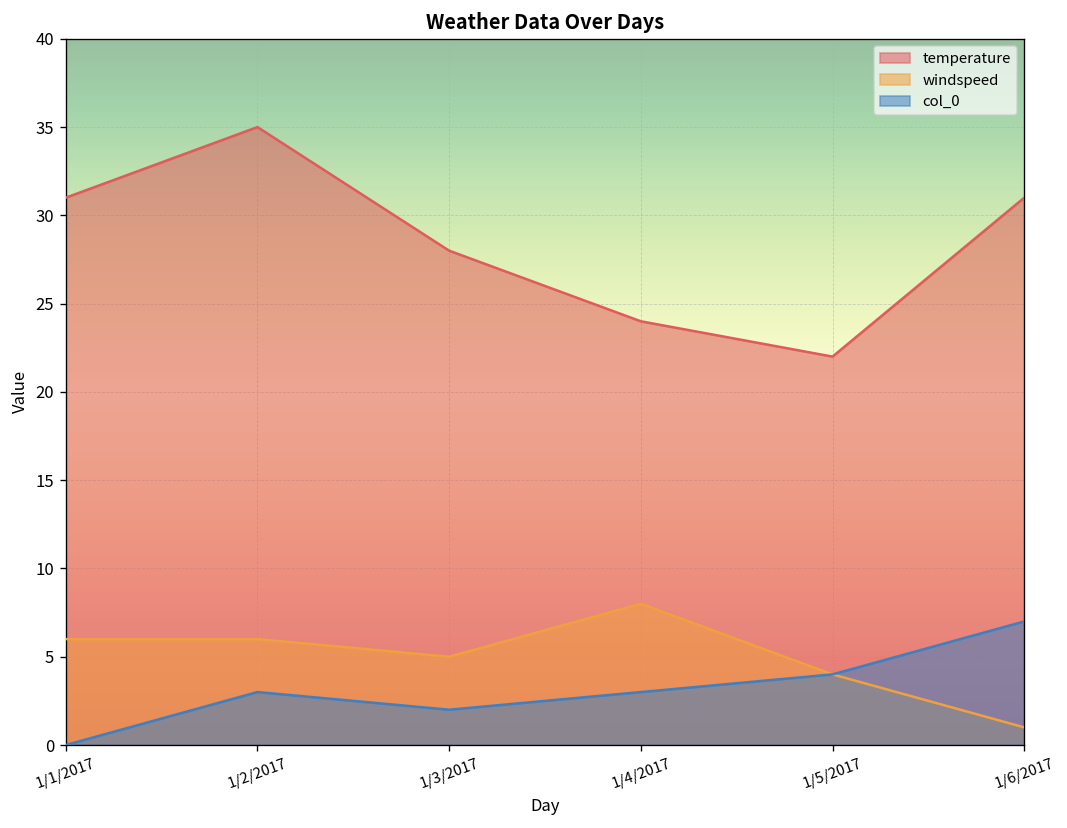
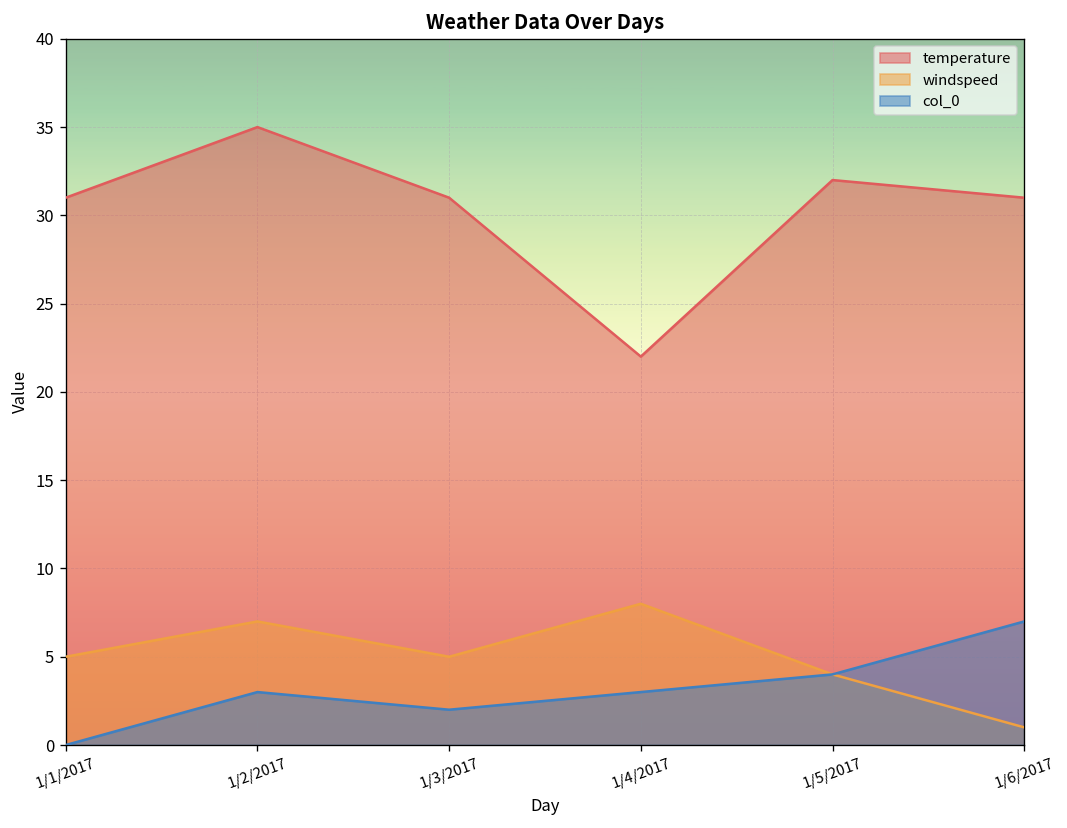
windspeed, 1/1/2017: 6 -> 5
windspeed, 1/2/2017: 6 -> 7
temperature, 1/3/2017: 28 -> 31
temperature, 1/4/2017: 24 -> 22
temperature, 1/5/2017: 22 -> 32
